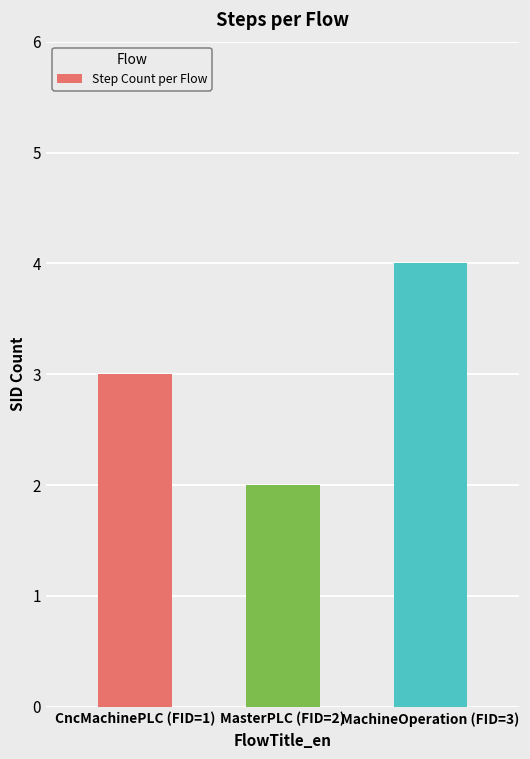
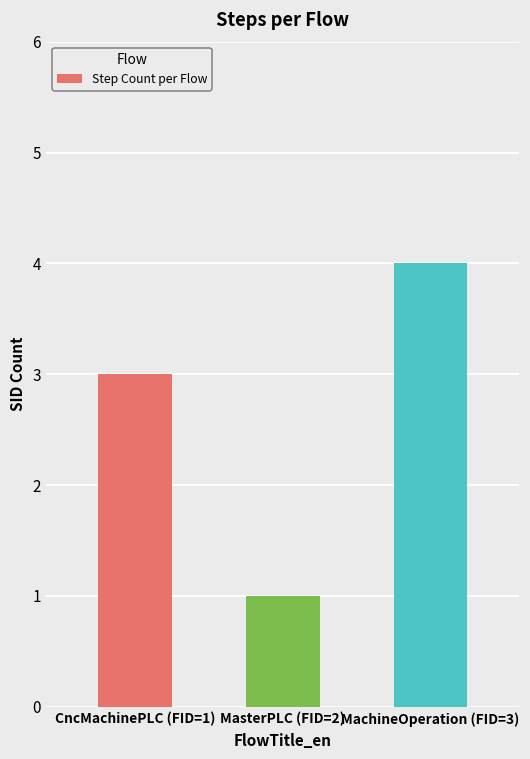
MasterPLC (FID=2): 2 -> 1
